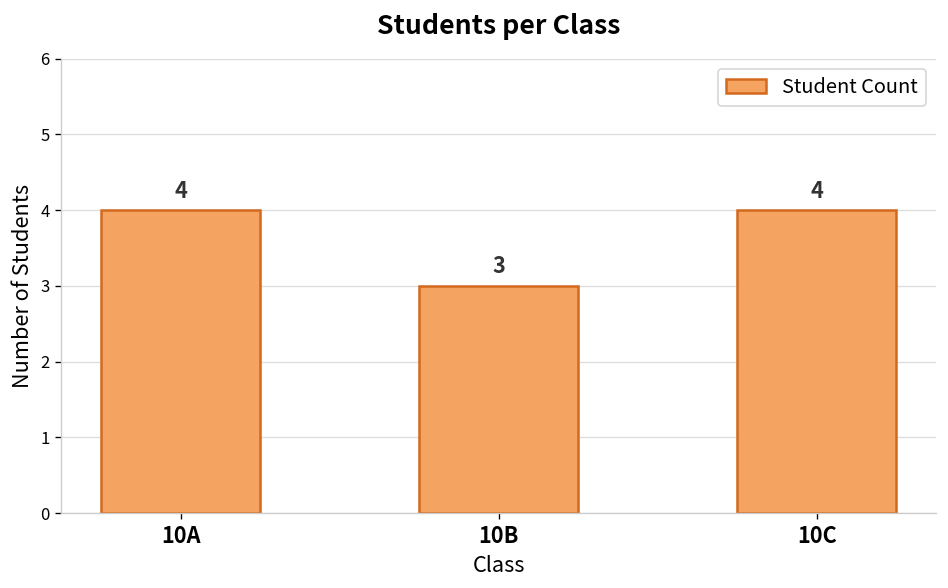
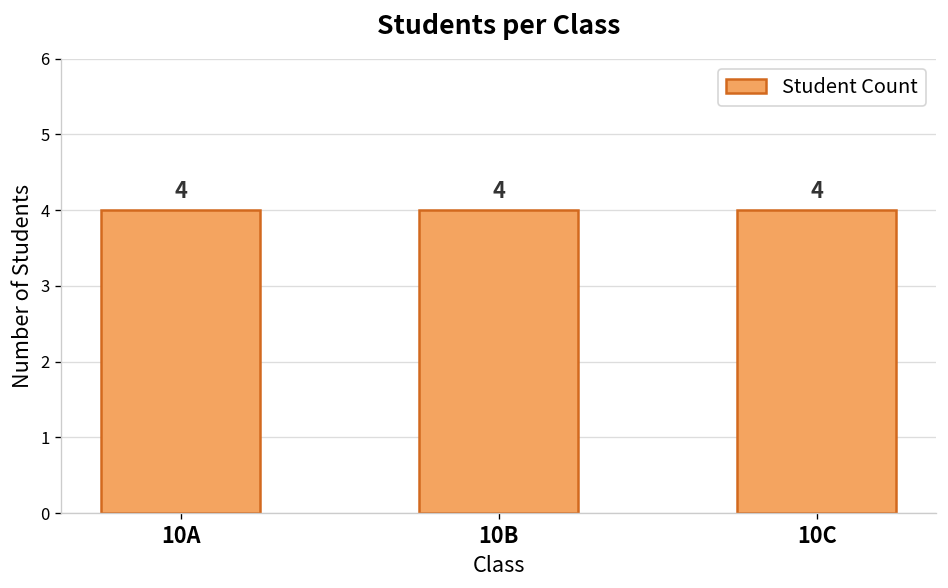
10B: 3 -> 4
